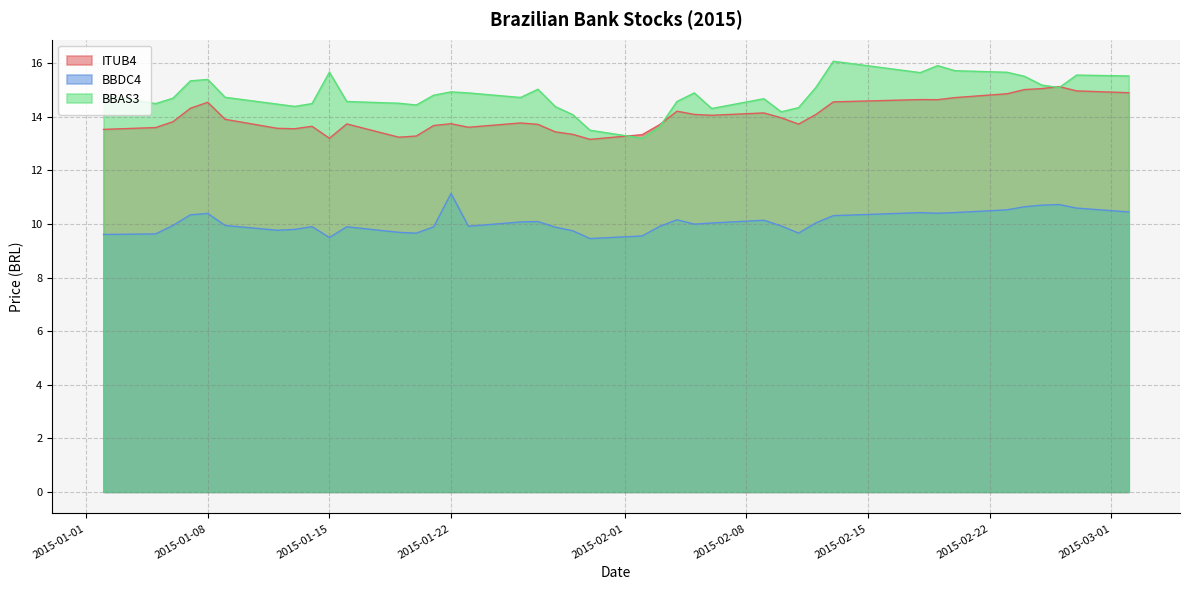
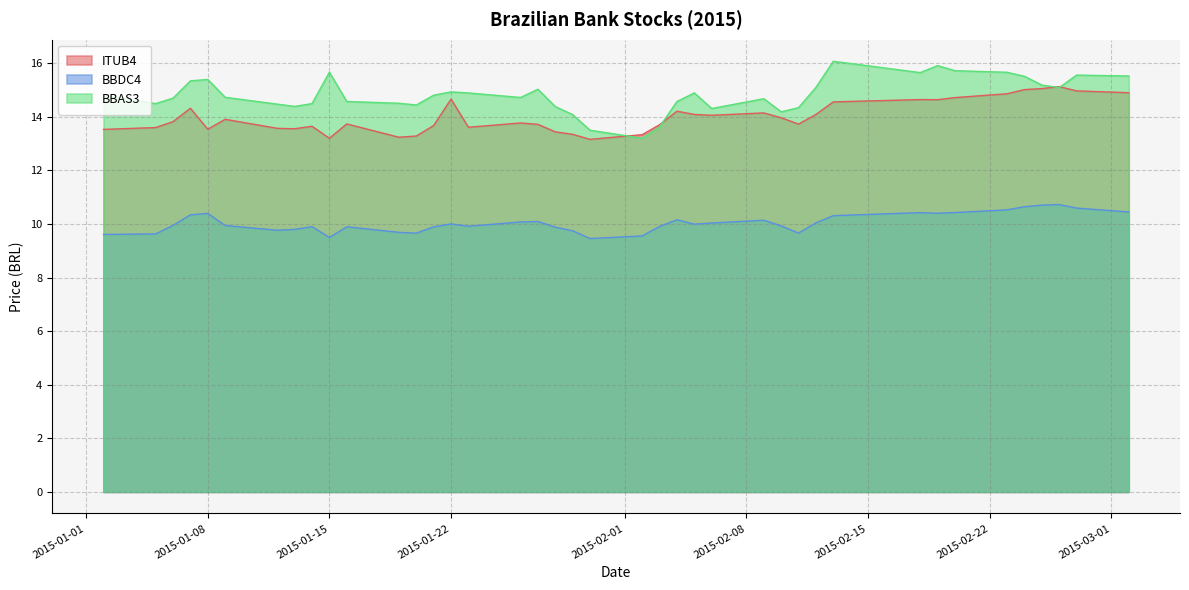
ITUB4, 2015-01-08: 14.5 -> 13.5
ITUB4, 2015-01-22: 13.7 -> 14.7
BBDC4, 2015-01-22: 11.1 -> 10.0
